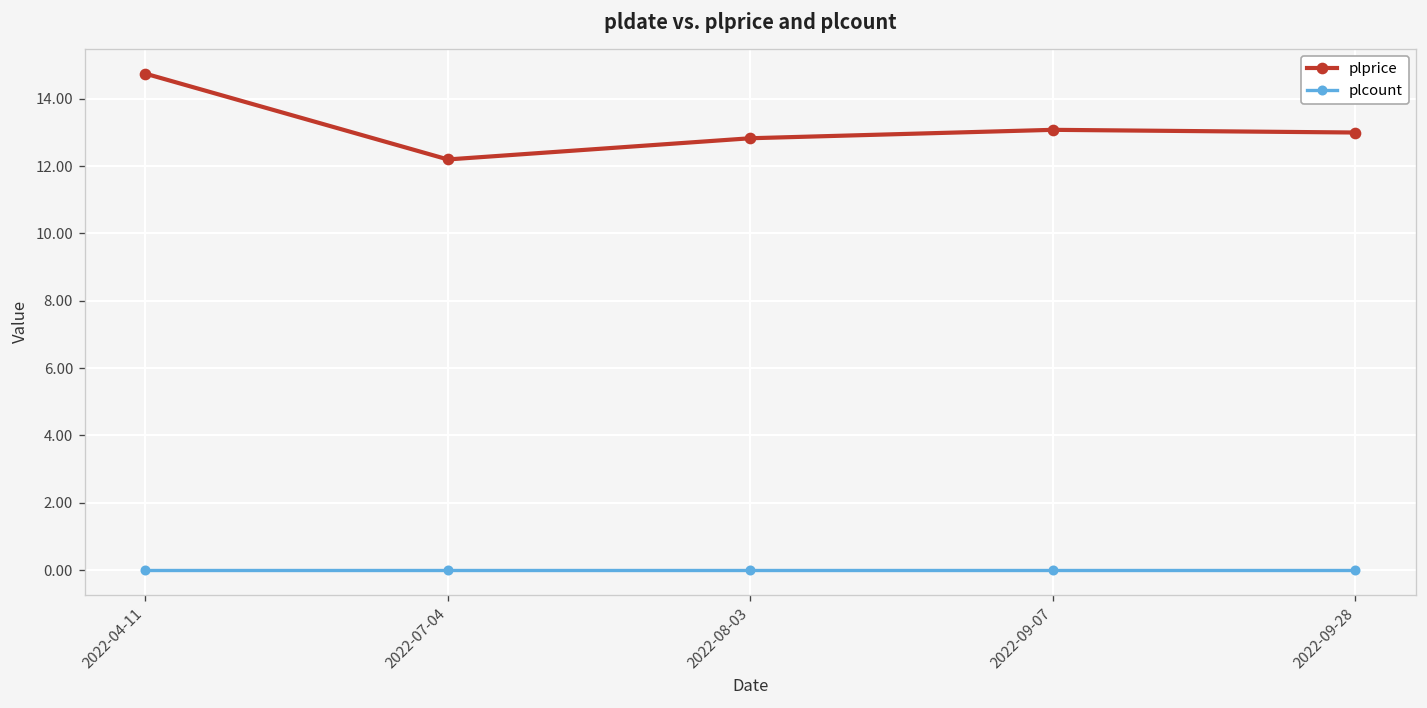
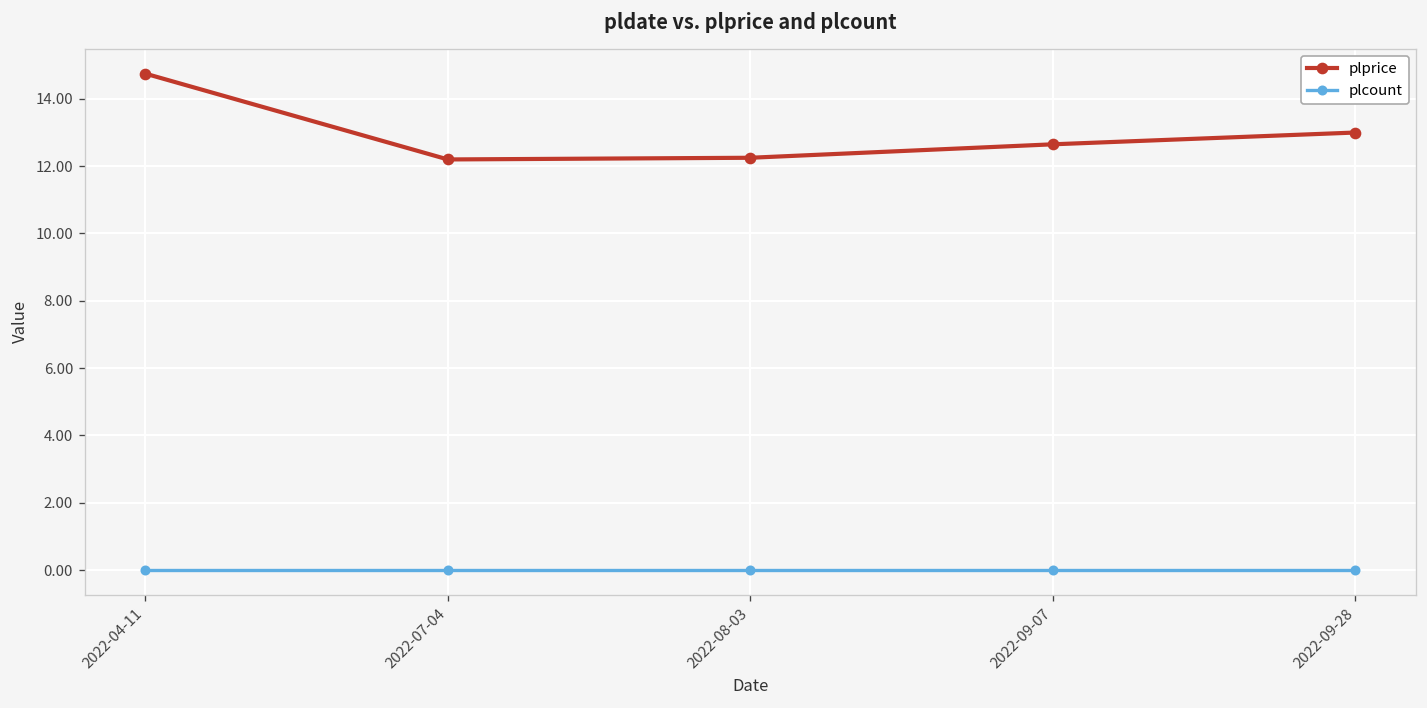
plprice, 2022-08-03: 12.8 -> 12.3
plprice, 2022-09-07: 13.1 -> 12.7
